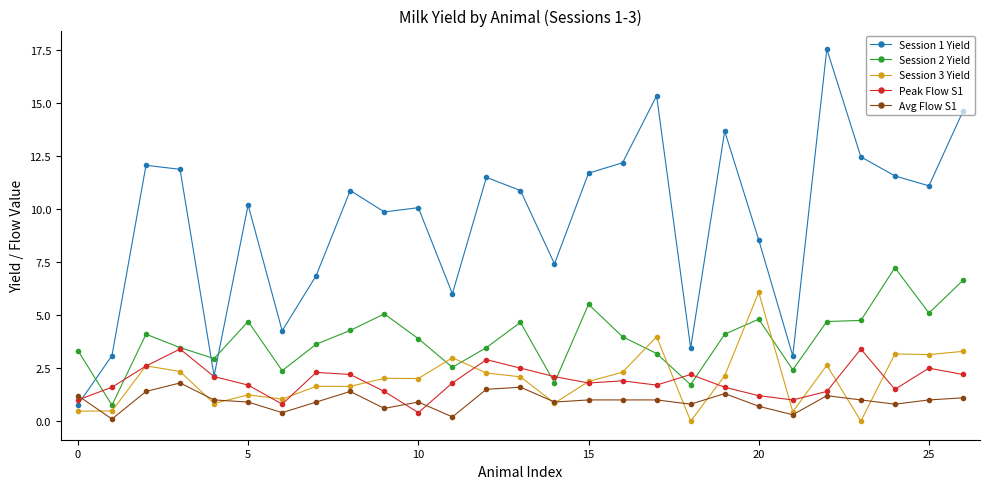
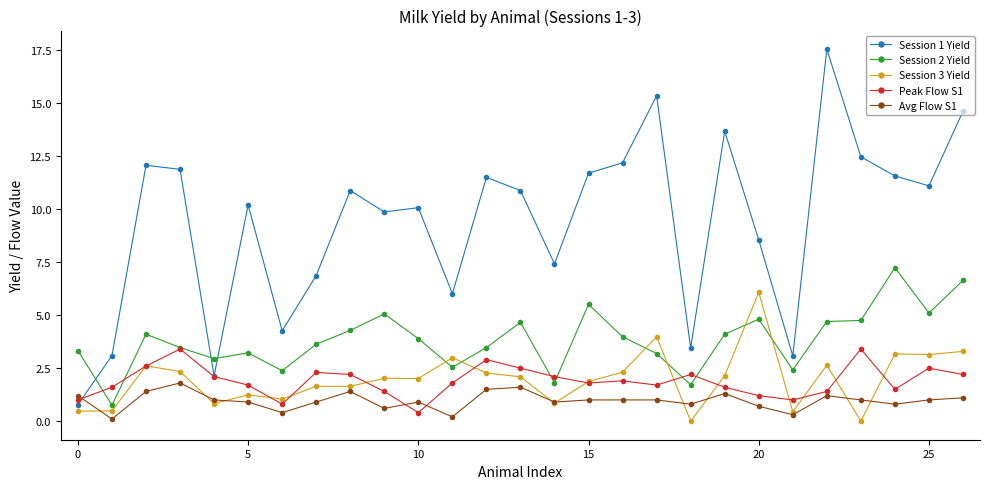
Session 2 Yield, 5: 4.7 -> 3.2
